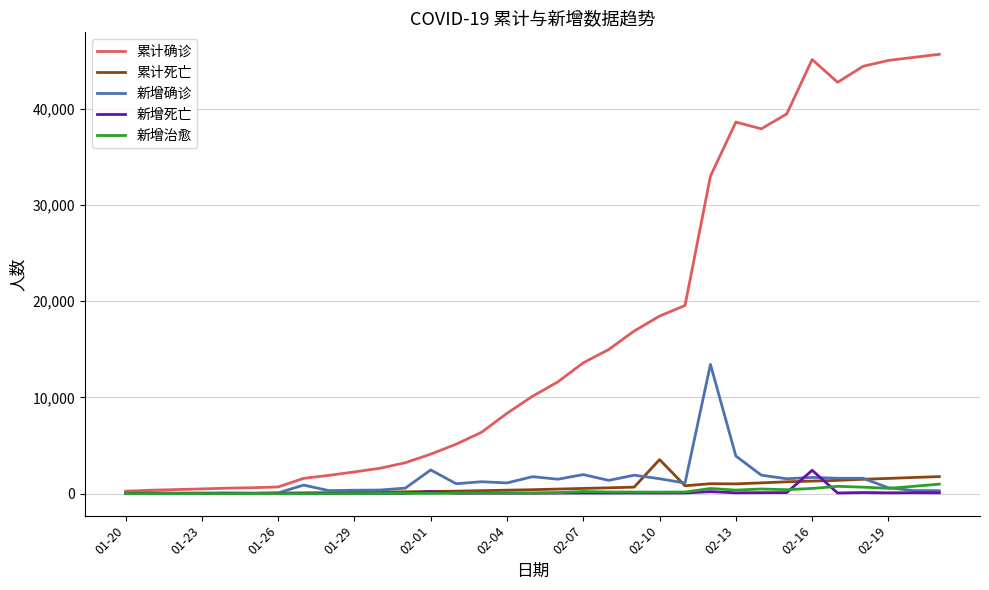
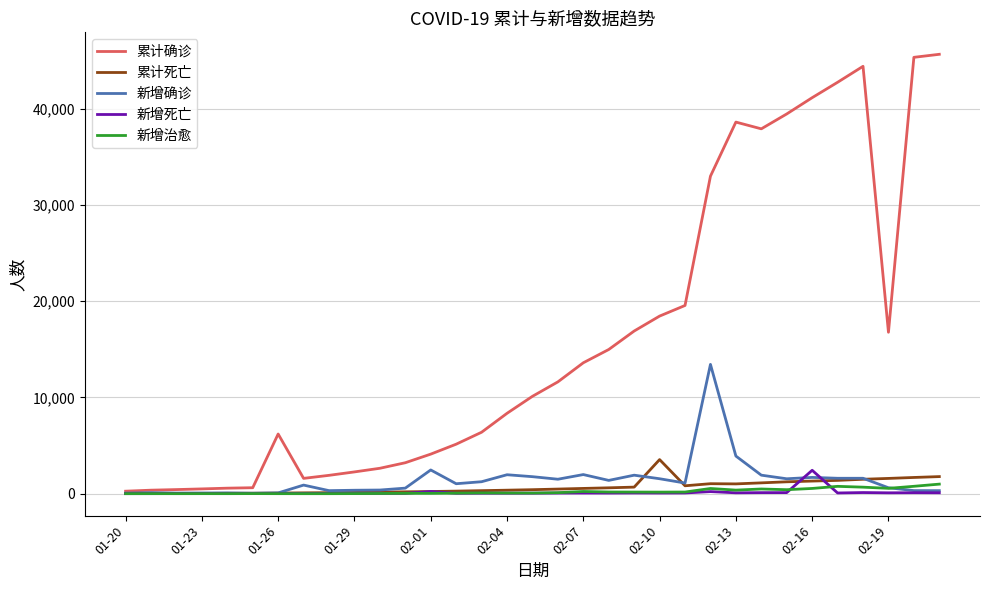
累计确诊, 01-26: 1,000 -> 6,000
新增确诊, 02-04: 1,000 -> 2,000
累计确诊, 02-16: 45,000 -> 41,000
累计确诊, 02-19: 45,000 -> 17,000
